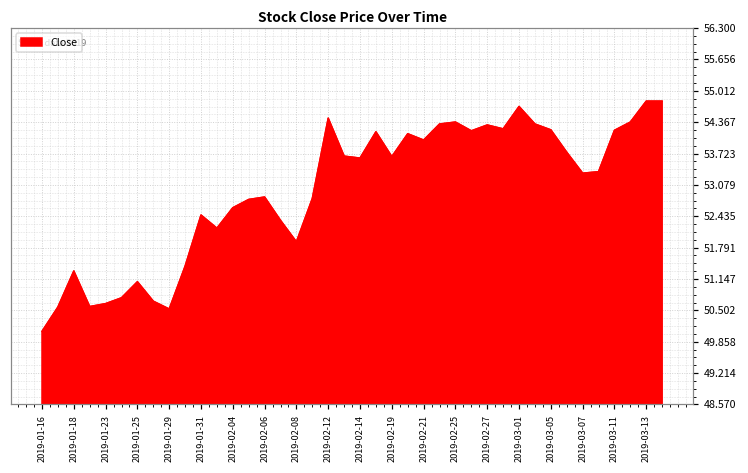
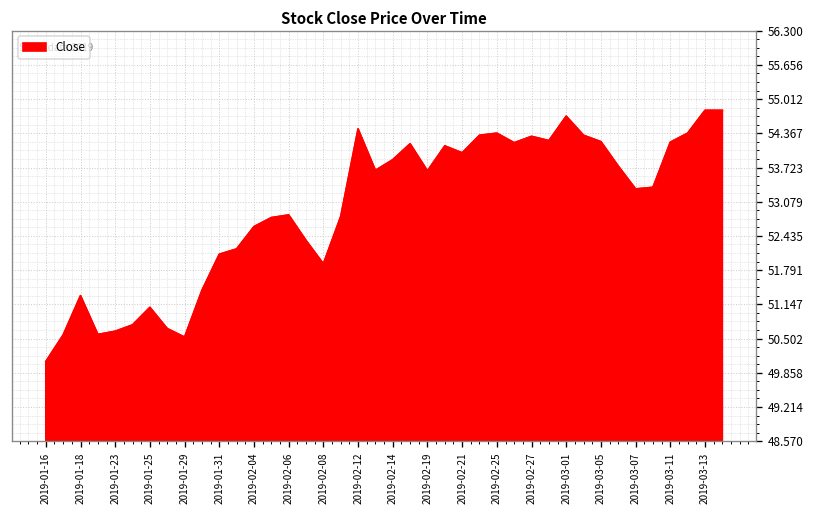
2019-01-31: 52.5 -> 52.1
2019-02-14: 53.6 -> 53.9
